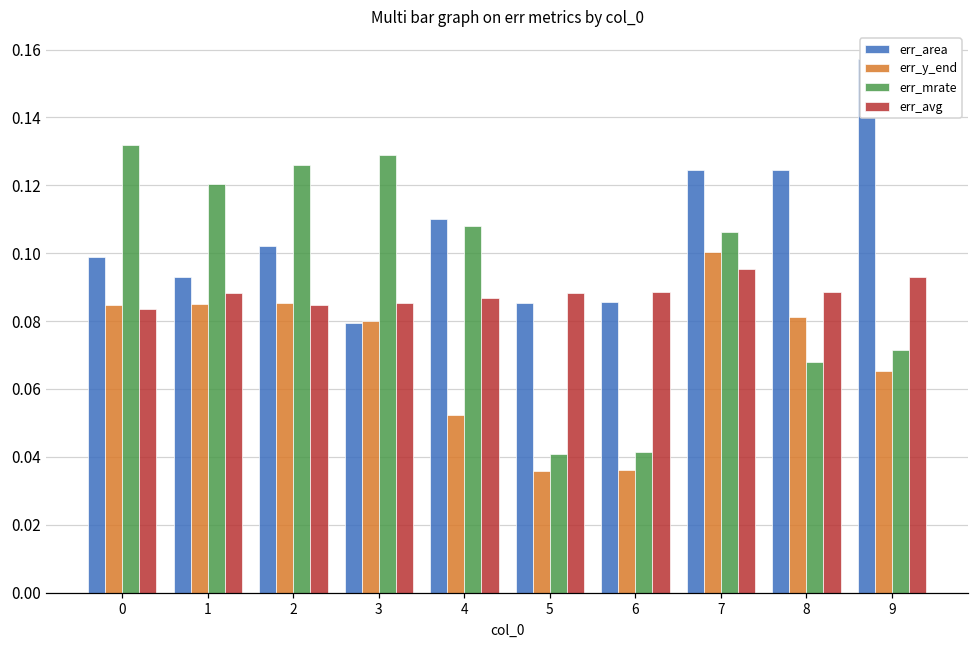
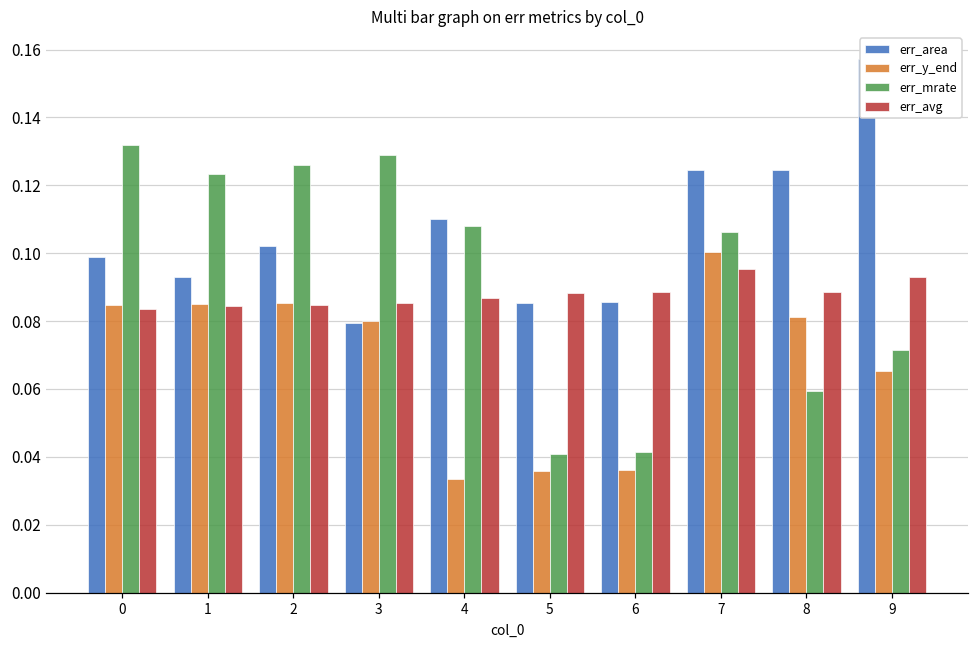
err_mrate, 1: 0.120 -> 0.123
err_avg, 1: 0.088 -> 0.084
err_y_end, 4: 0.052 -> 0.033
err_mrate, 8: 0.068 -> 0.059
